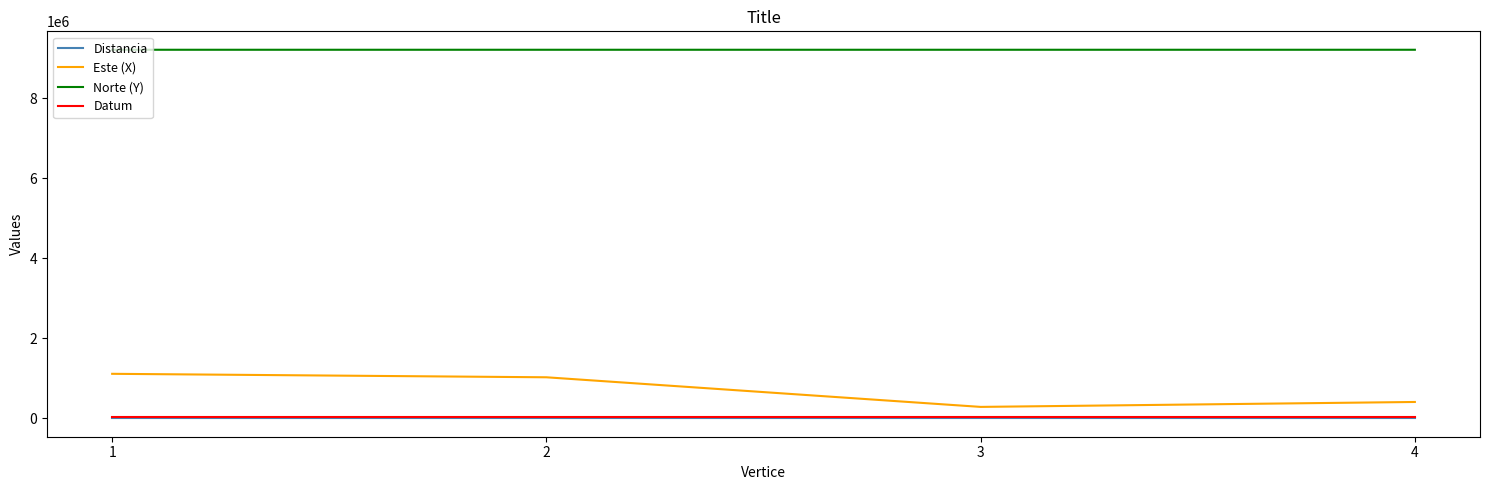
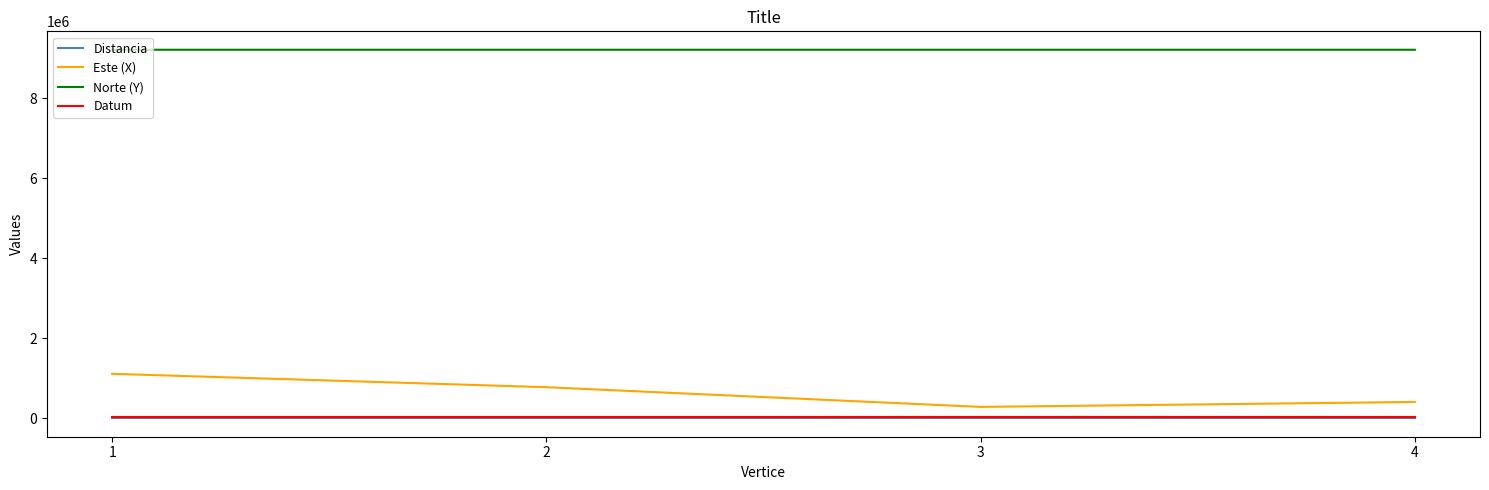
Este (X), 2: 1000000 -> 800000
